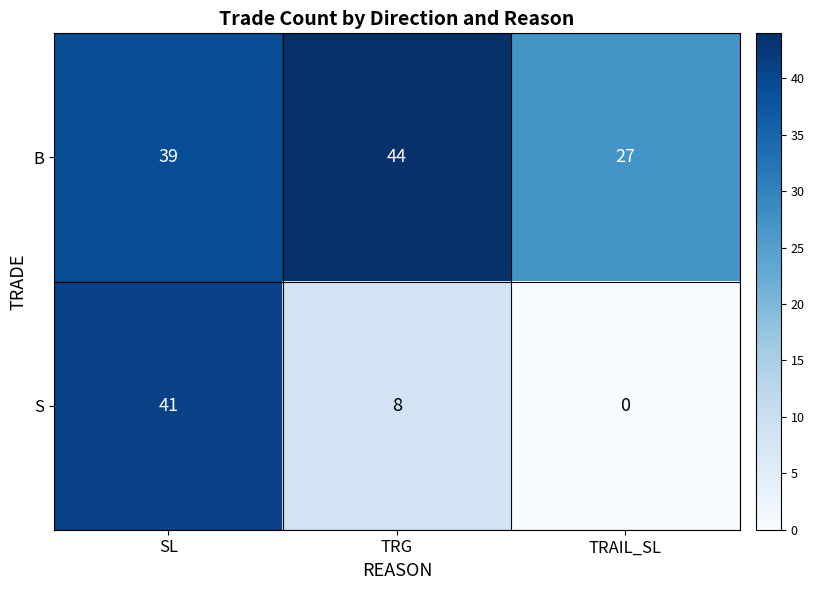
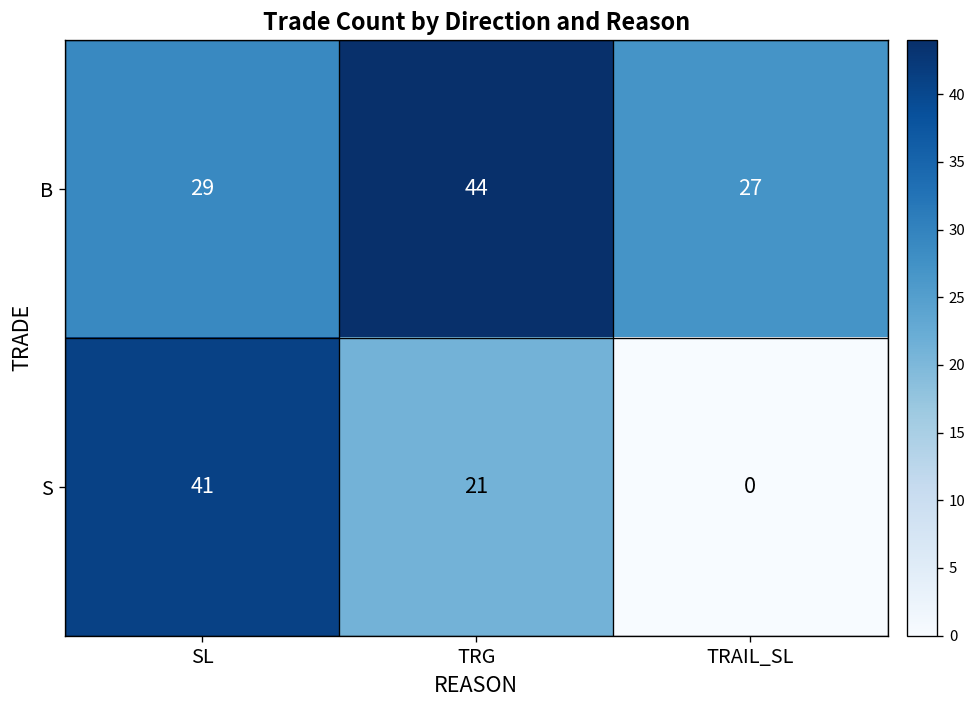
B, SL: 39 -> 29
S, TRG: 8 -> 21
